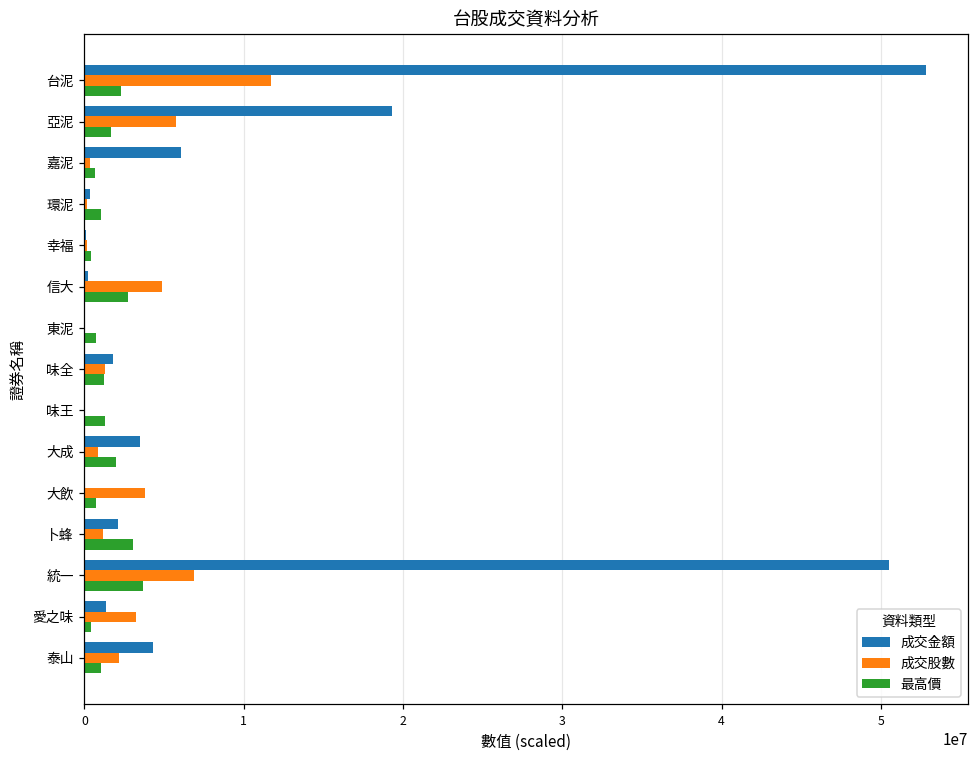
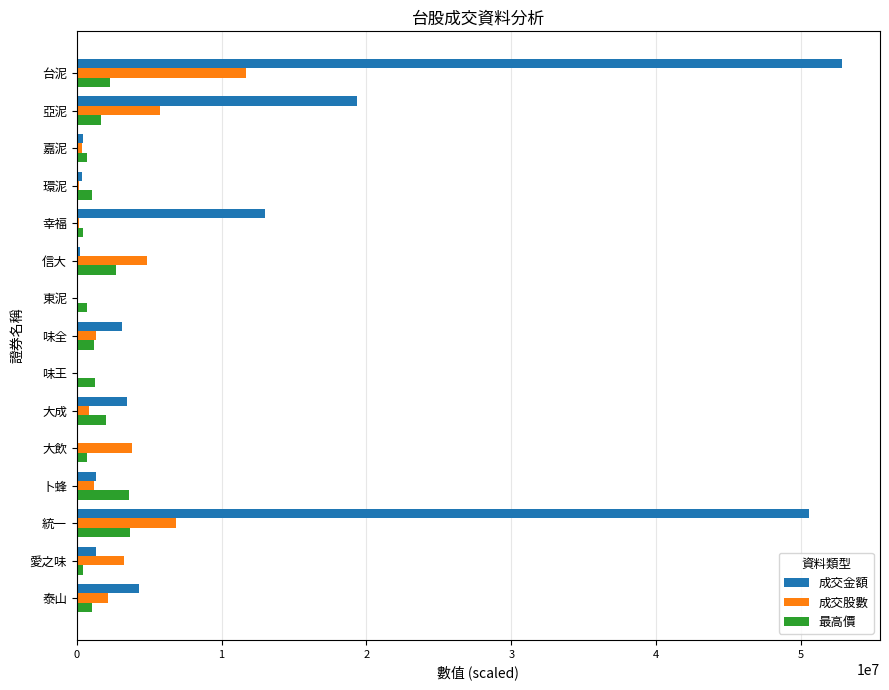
成交金額, 嘉泥: 6000000 -> 500000
成交金額, 幸福: 100000 -> 13000000
成交金額, 味全: 1800000 -> 3100000
成交金額, 卜蜂: 2100000 -> 1300000
最高價, 卜蜂: 3100000 -> 3600000
